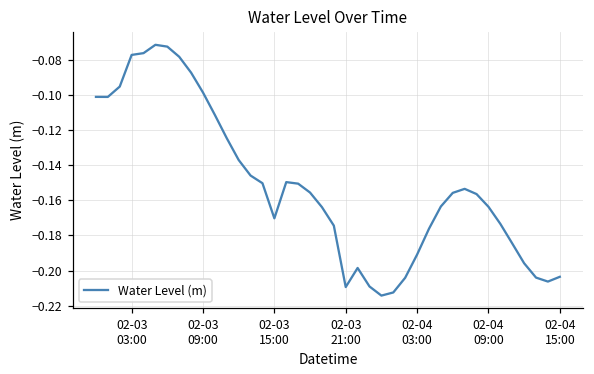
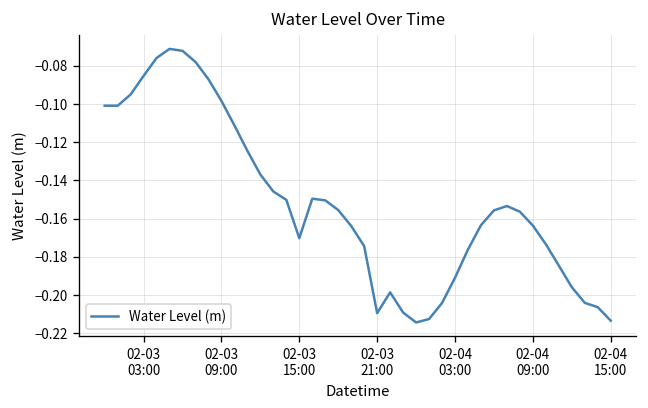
02-03 03:00: -0.077 -> -0.085
02-04 15:00: -0.204 -> -0.213
